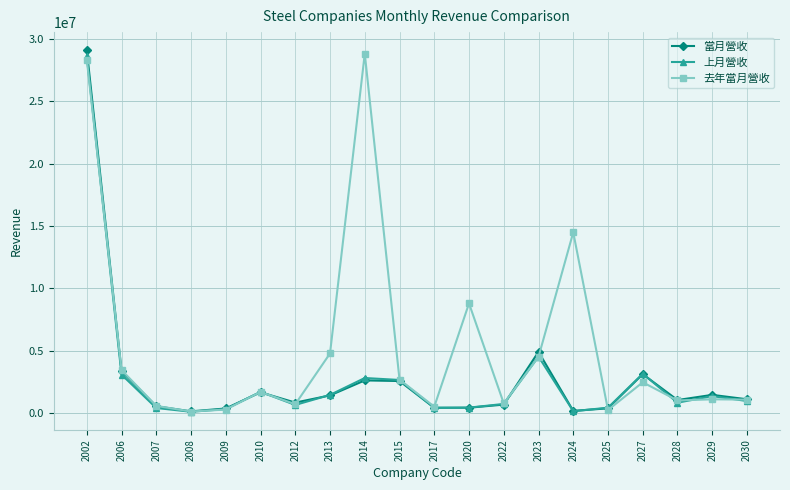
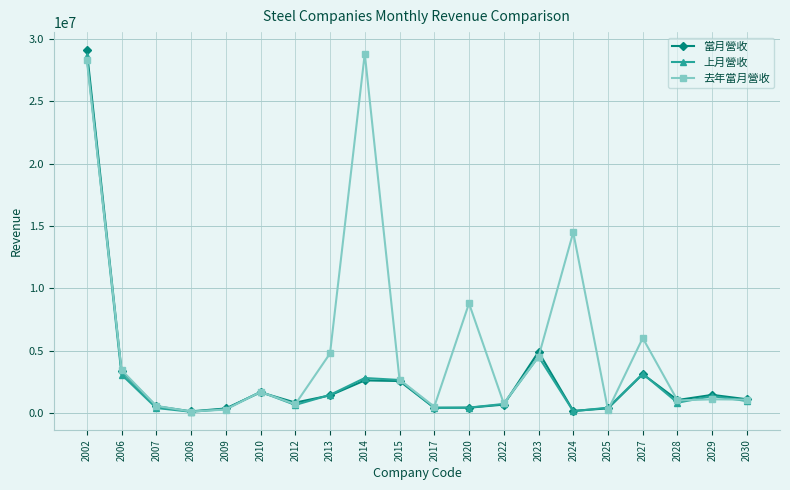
去年當月營收, 2027: 2500000 -> 6000000
